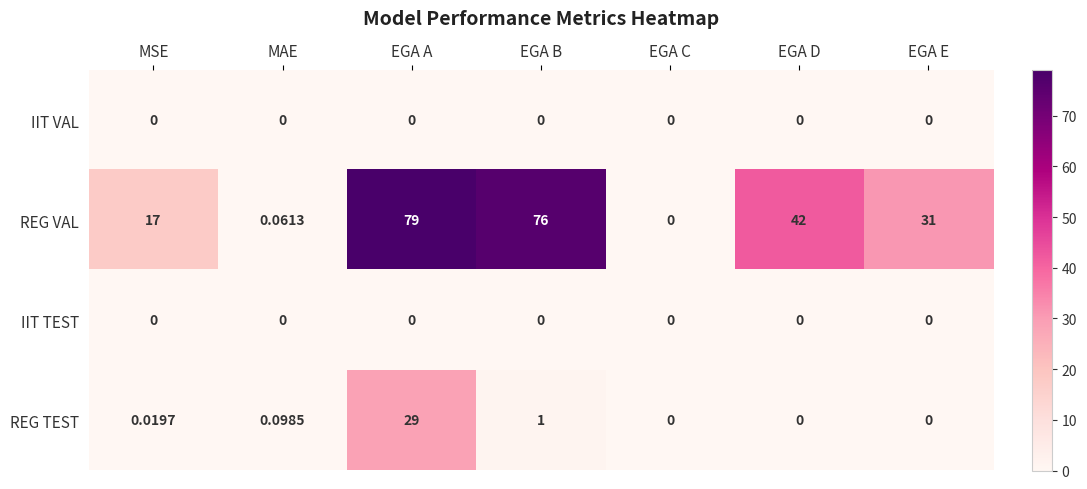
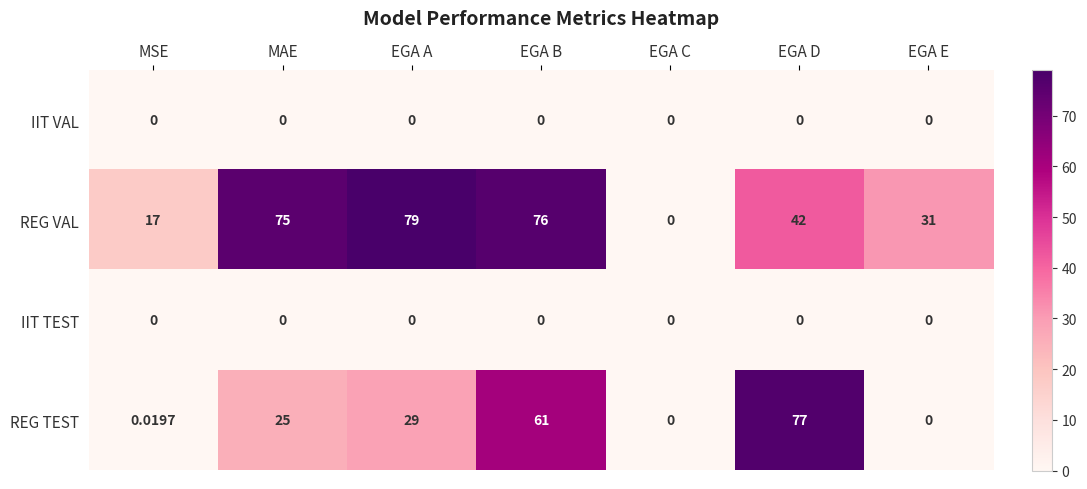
REG VAL, MAE: 0.0613 -> 75
REG TEST, MAE: 0.0985 -> 25
REG TEST, EGA B: 1 -> 61
REG TEST, EGA D: 0 -> 77
